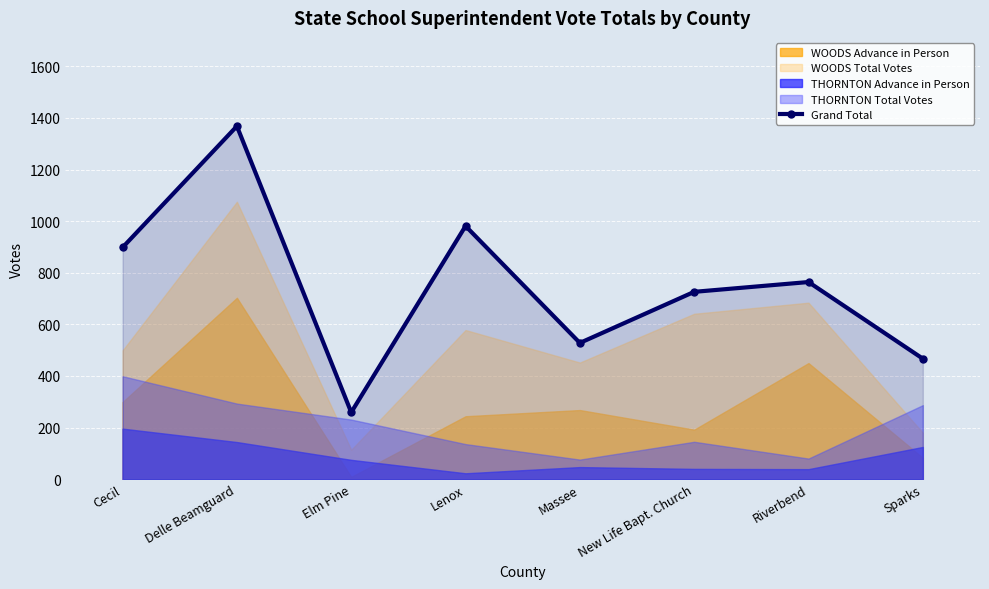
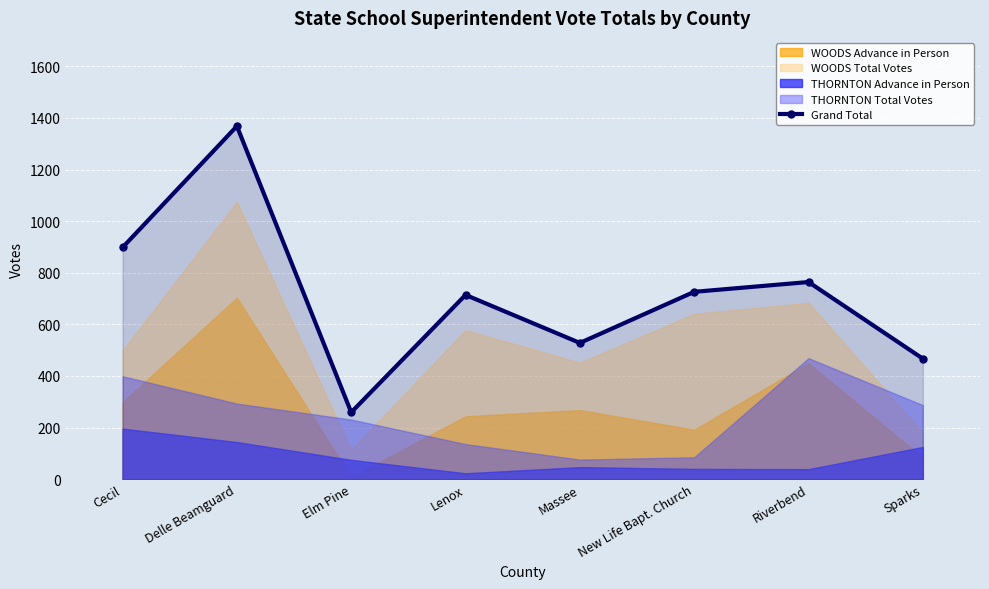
Grand Total, Lenox: 980 -> 710
THORNTON Total Votes, New Life Bapt. Church: 150 -> 90
THORNTON Total Votes, Riverbend: 80 -> 470
